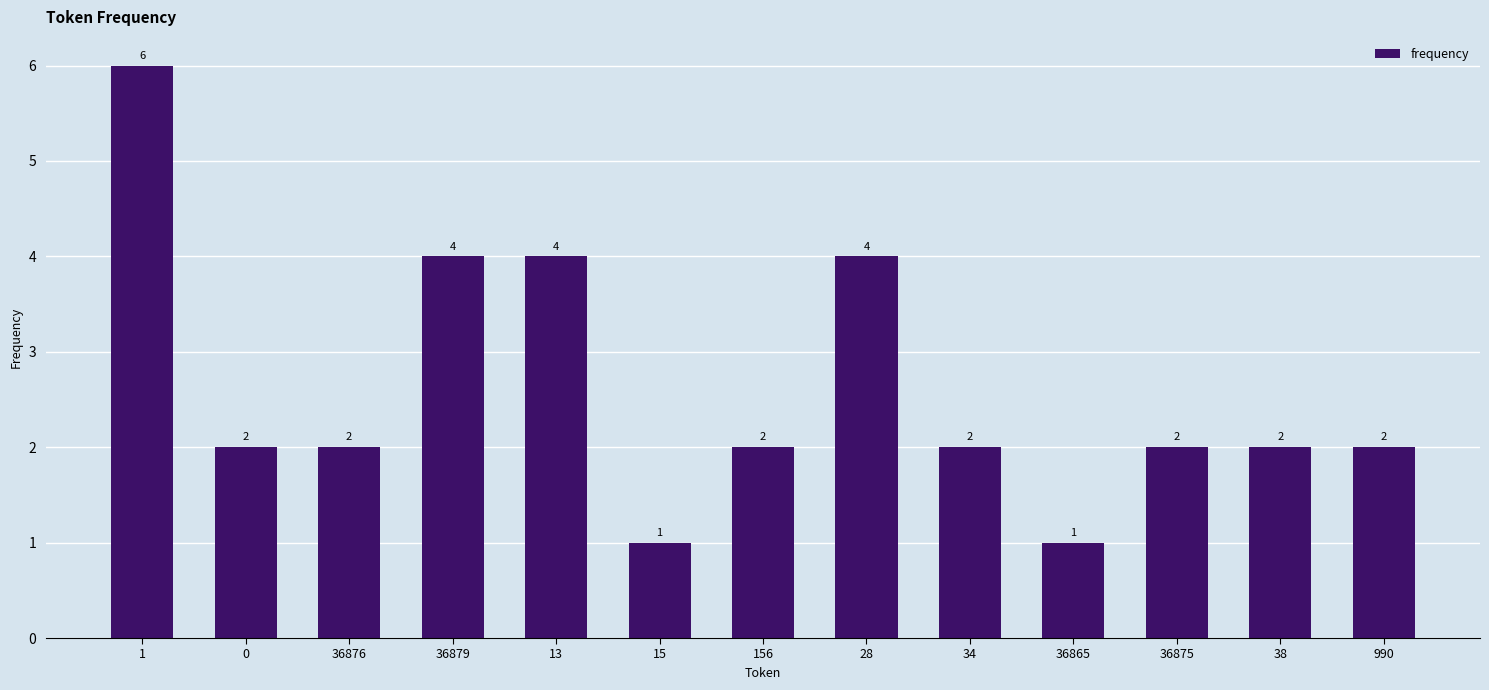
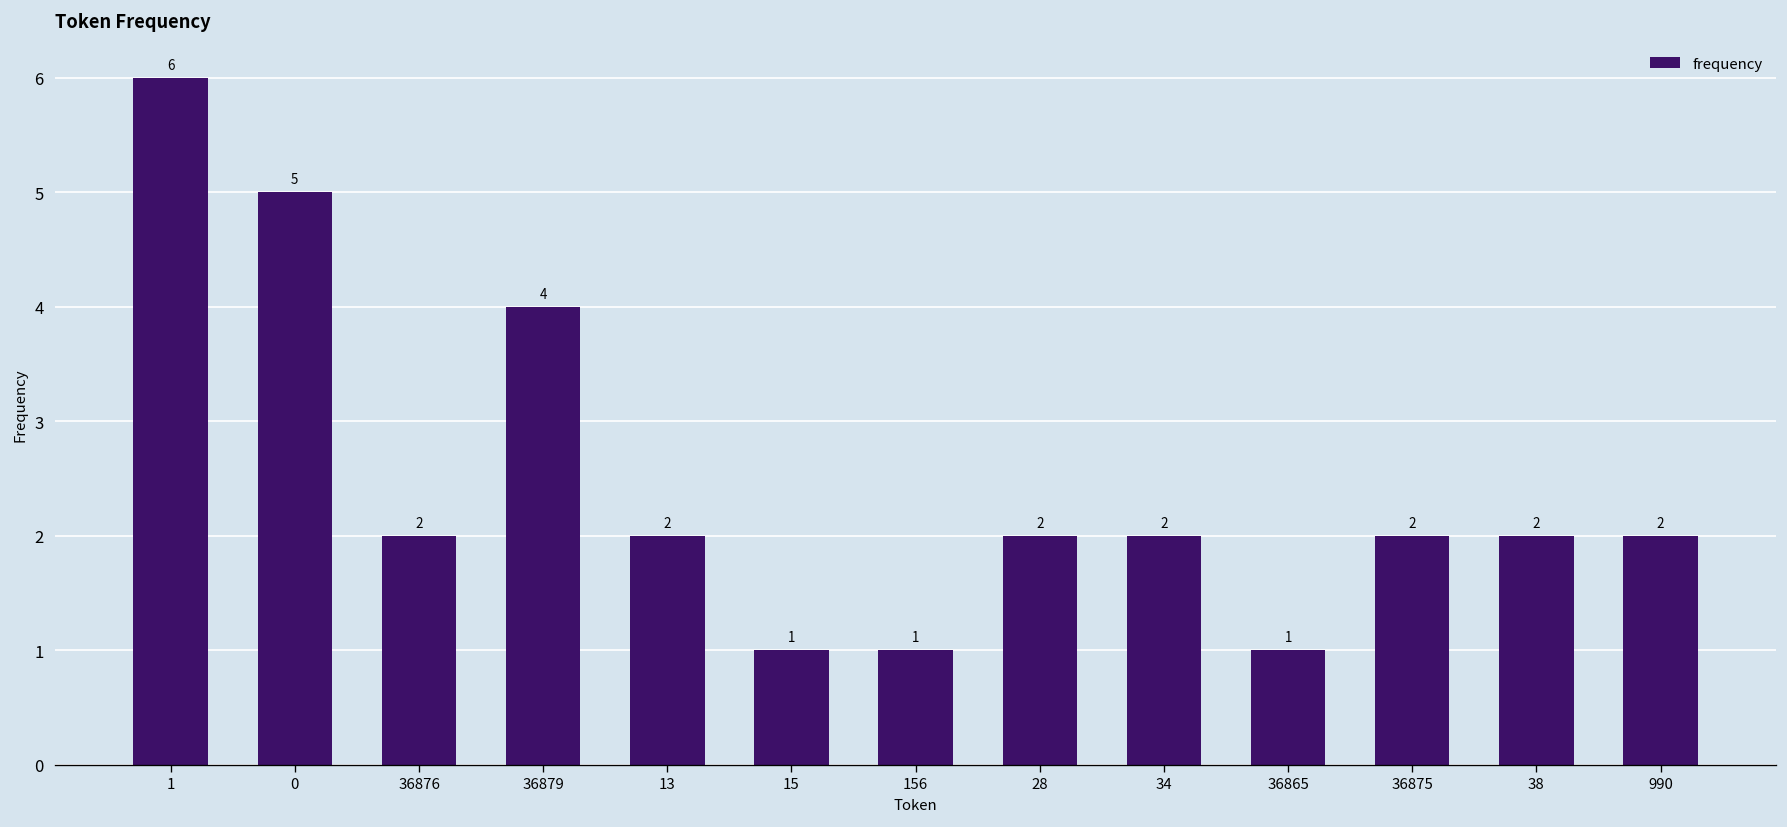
0: 2 -> 5
13: 4 -> 2
156: 2 -> 1
28: 4 -> 2
